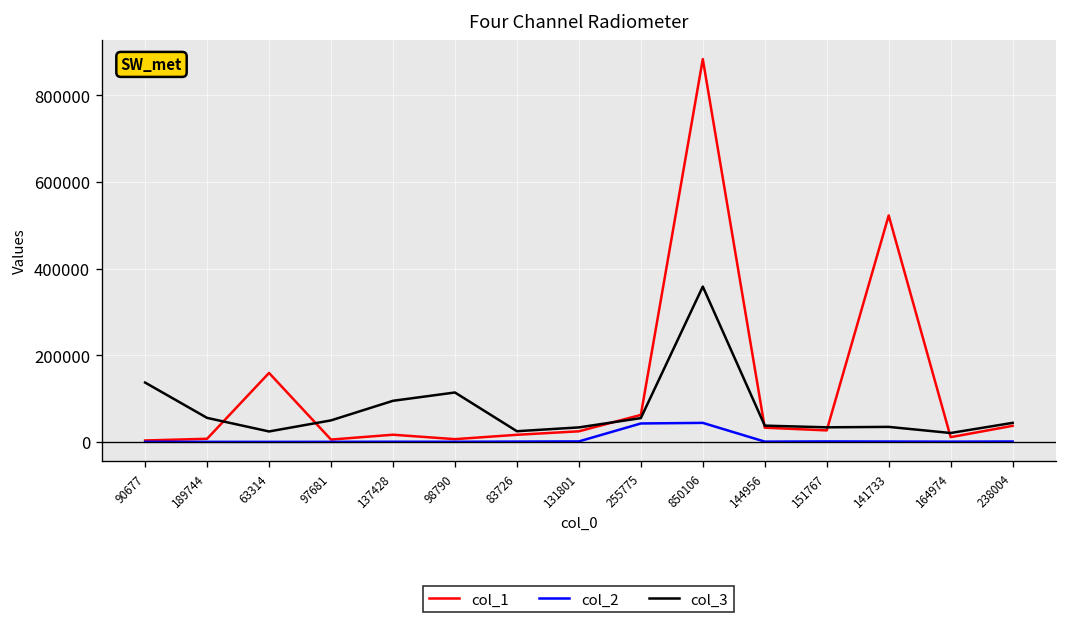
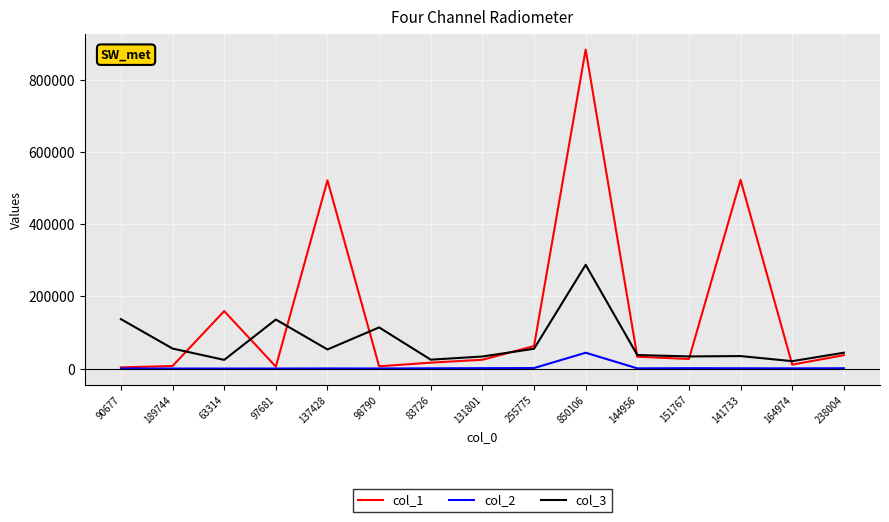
col_3, 97681: 50000 -> 140000
col_1, 137428: 20000 -> 520000
col_3, 137428: 90000 -> 50000
col_2, 255775: 40000 -> 0
col_3, 850106: 360000 -> 290000
